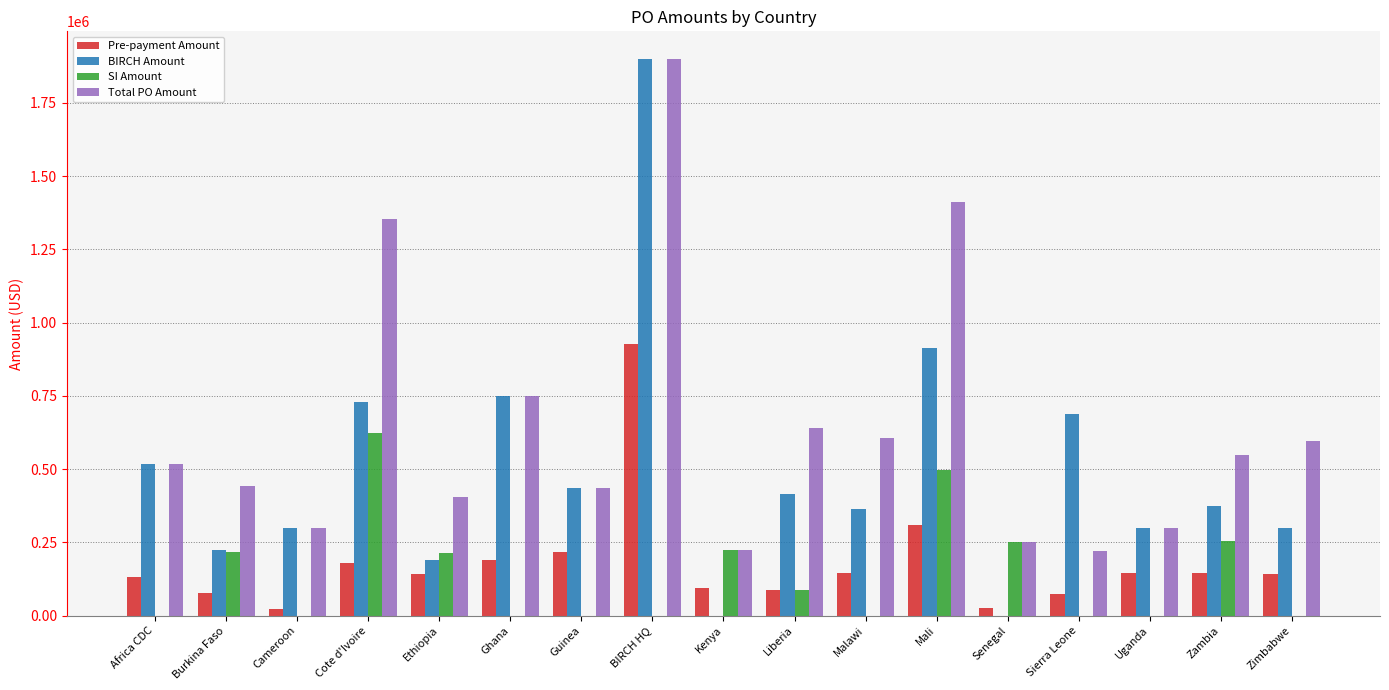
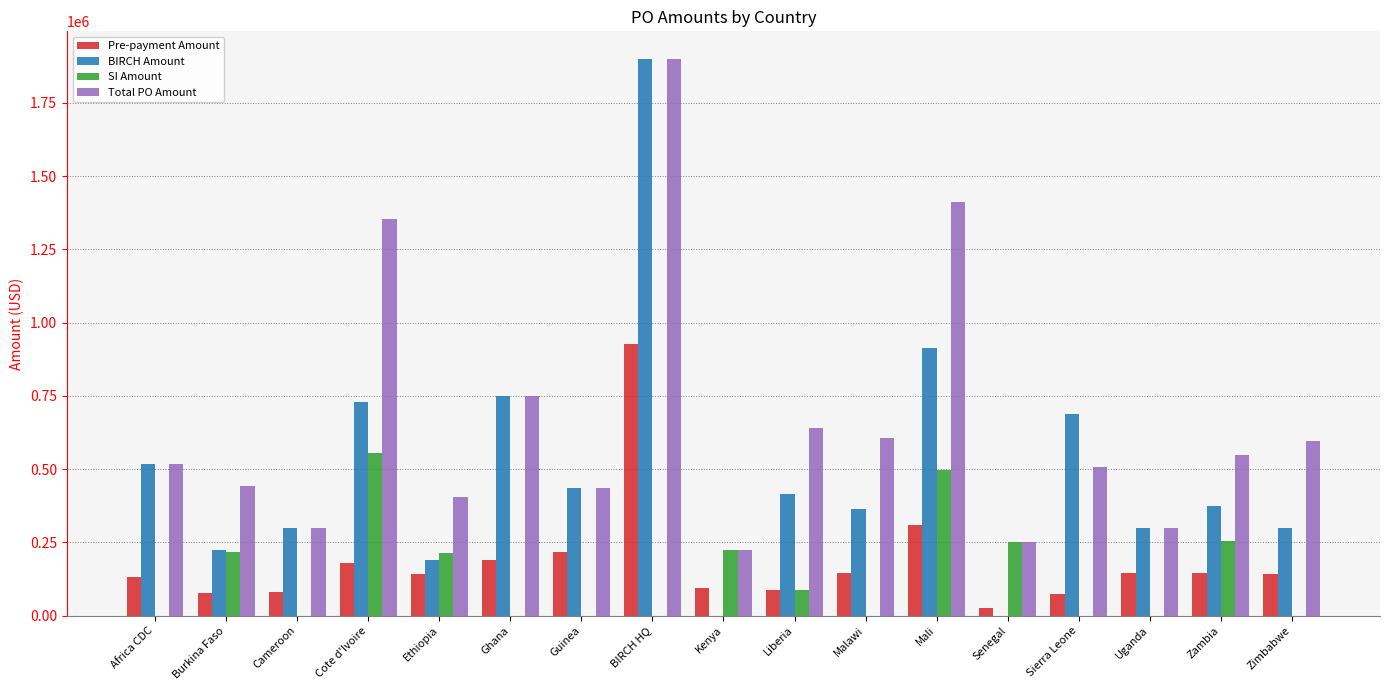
Pre-payment Amount, Cameroon: 20000 -> 80000
SI Amount, Cote d'Ivoire: 620000 -> 560000
Total PO Amount, Sierra Leone: 220000 -> 510000
